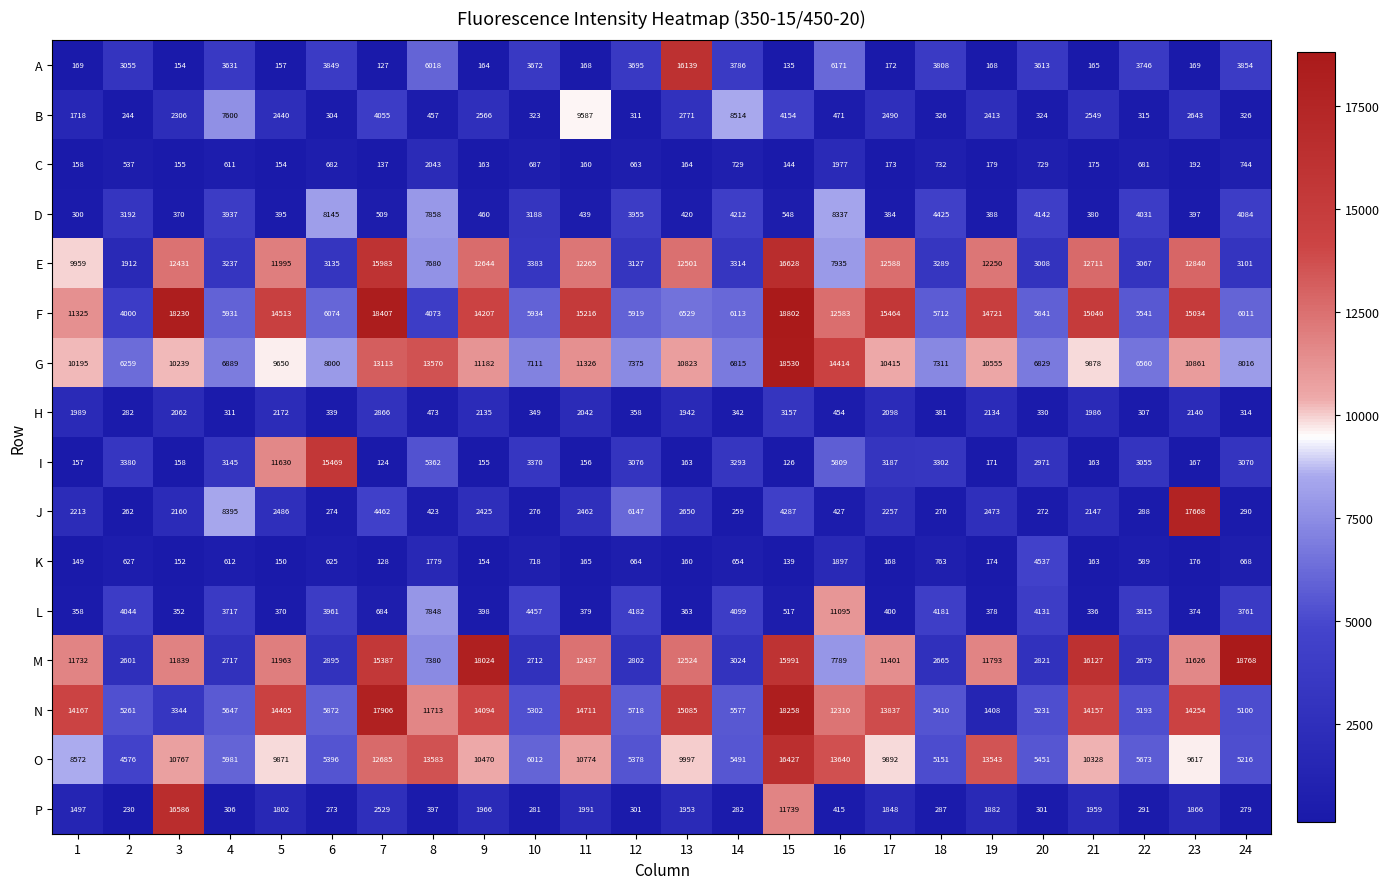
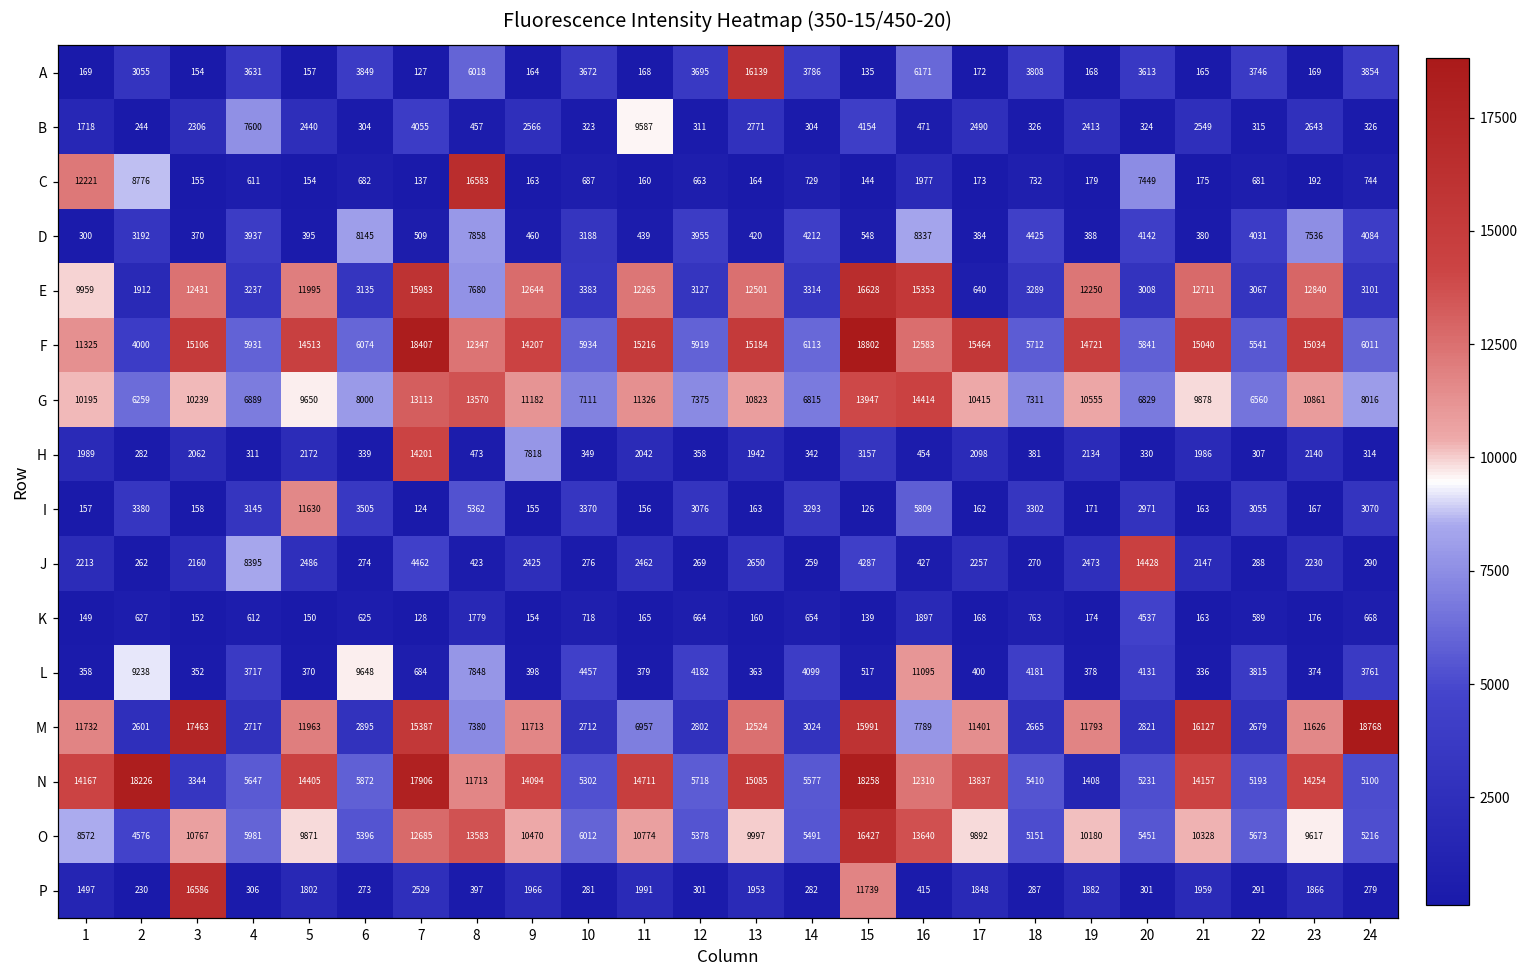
B, 14: 8514 -> 304
C, 1: 158 -> 12221
C, 2: 537 -> 8776
C, 8: 2043 -> 16583
C, 20: 729 -> 7449
D, 23: 397 -> 7536
E, 16: 7935 -> 15353
E, 17: 12588 -> 640
F, 3: 18230 -> 15106
F, 8: 4073 -> 12347
F, 13: 6529 -> 15184
G, 15: 18530 -> 13947
H, 7: 2866 -> 14201
H, 9: 2135 -> 7818
I, 6: 15469 -> 3505
I, 17: 3187 -> 162
J, 12: 6147 -> 269
J, 20: 272 -> 14428
J, 23: 17668 -> 2230
L, 2: 4044 -> 9238
L, 6: 3961 -> 9648
M, 3: 11839 -> 17463
M, 9: 18024 -> 11713
M, 11: 12437 -> 6957
N, 2: 5261 -> 18226
O, 19: 13543 -> 10180
